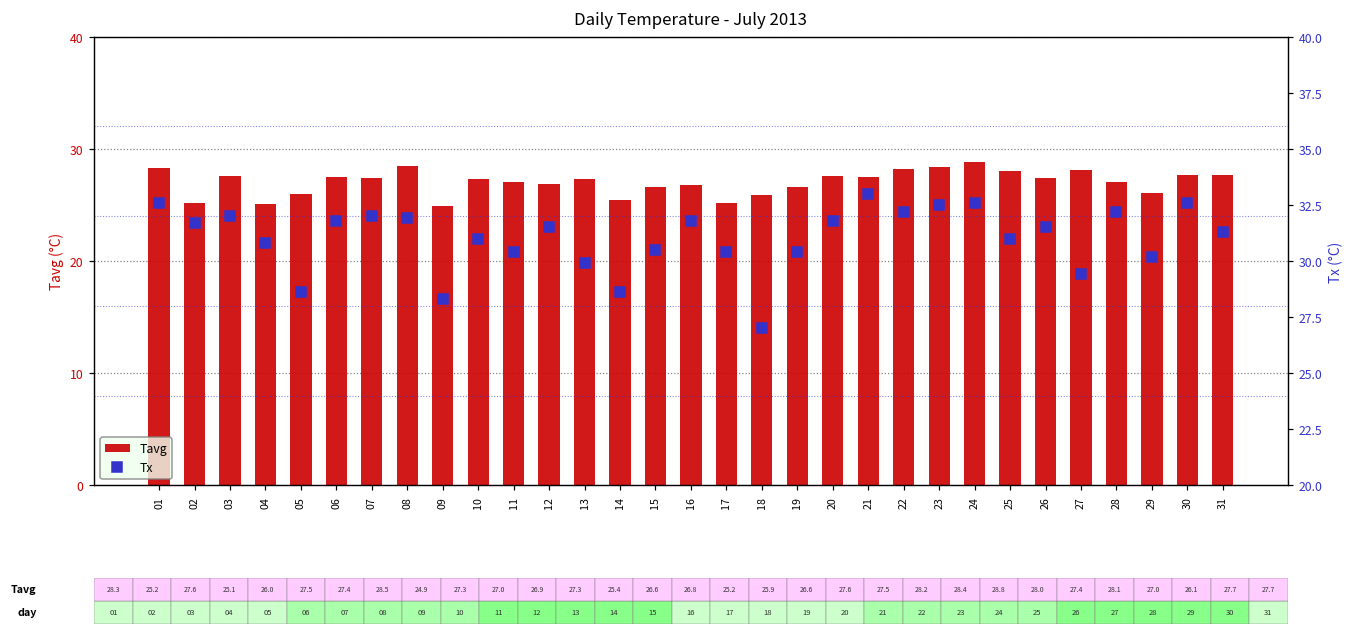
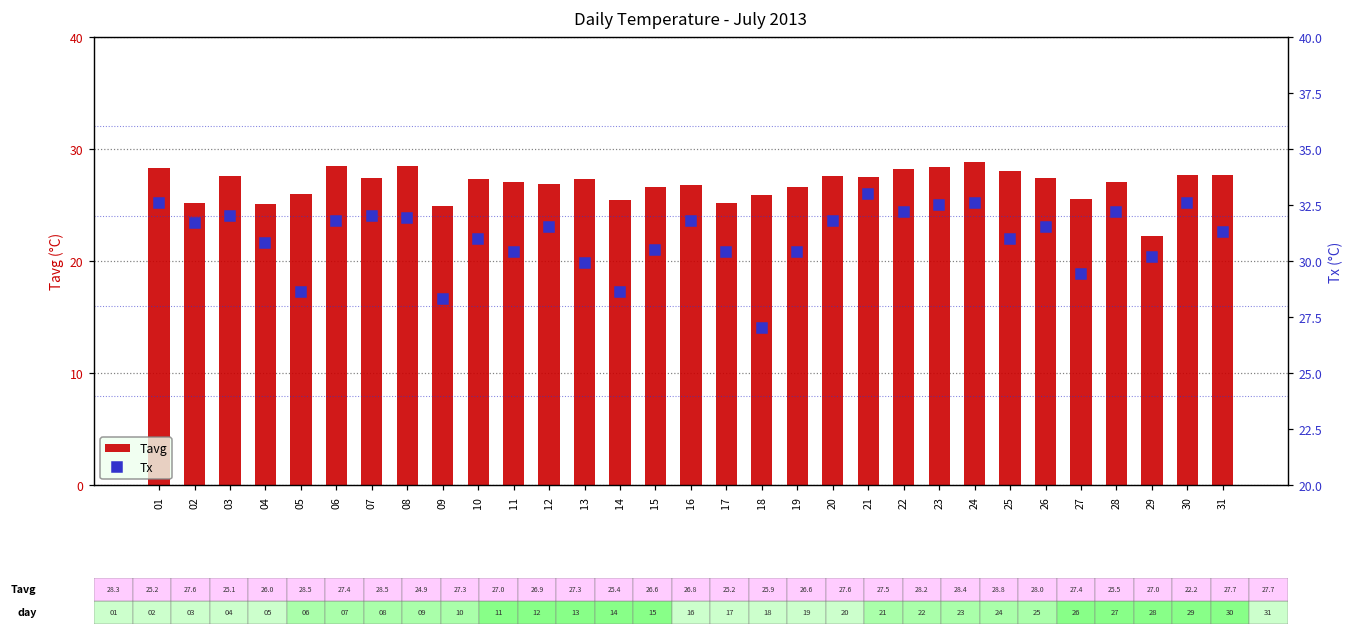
Tavg, 06: 27.5 -> 28.5
Tavg, 27: 28.1 -> 25.5
Tavg, 29: 26.1 -> 22.2
